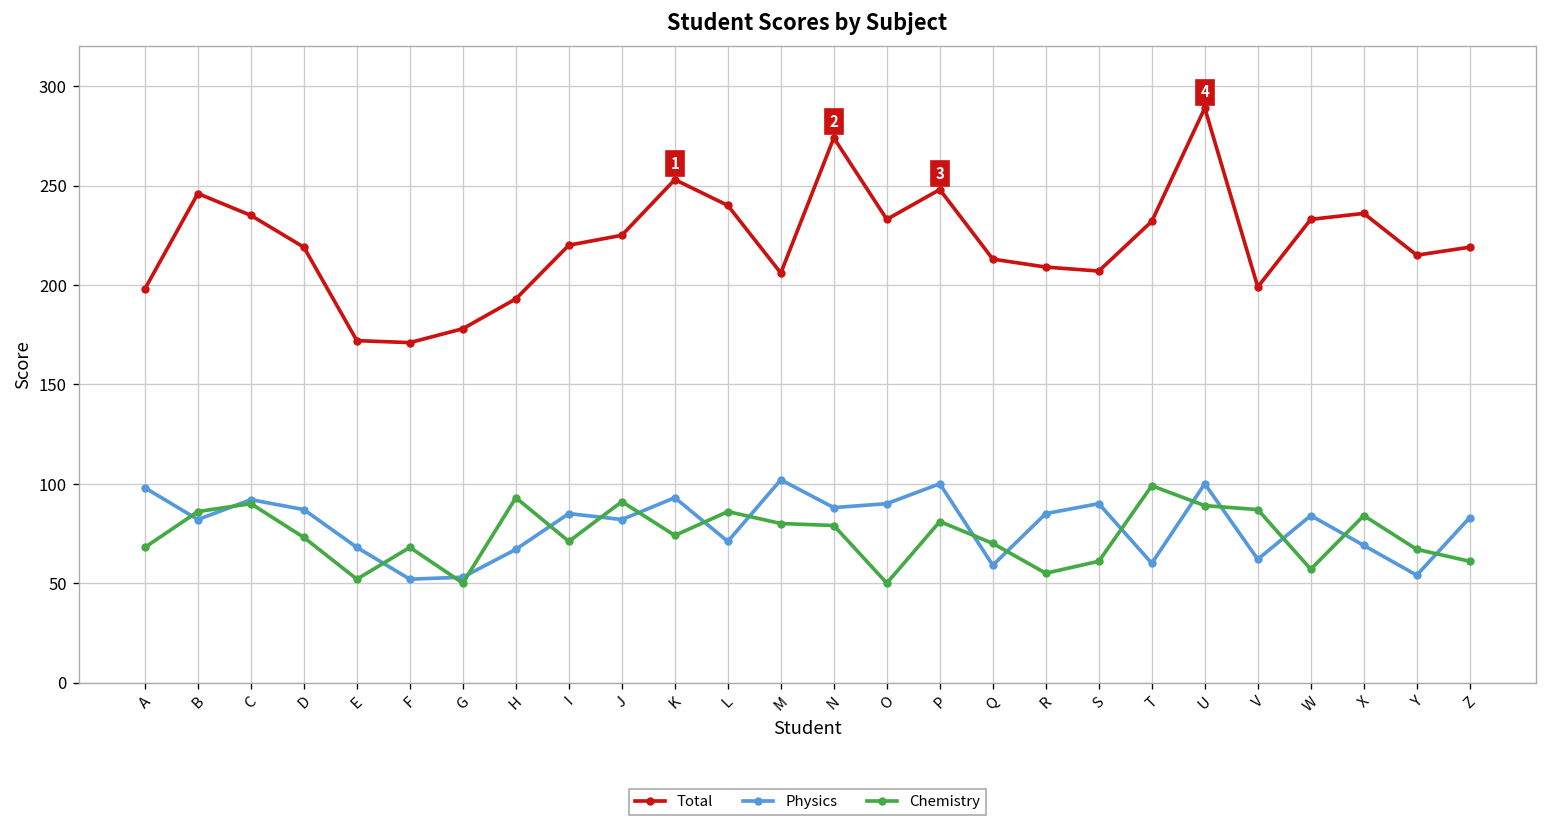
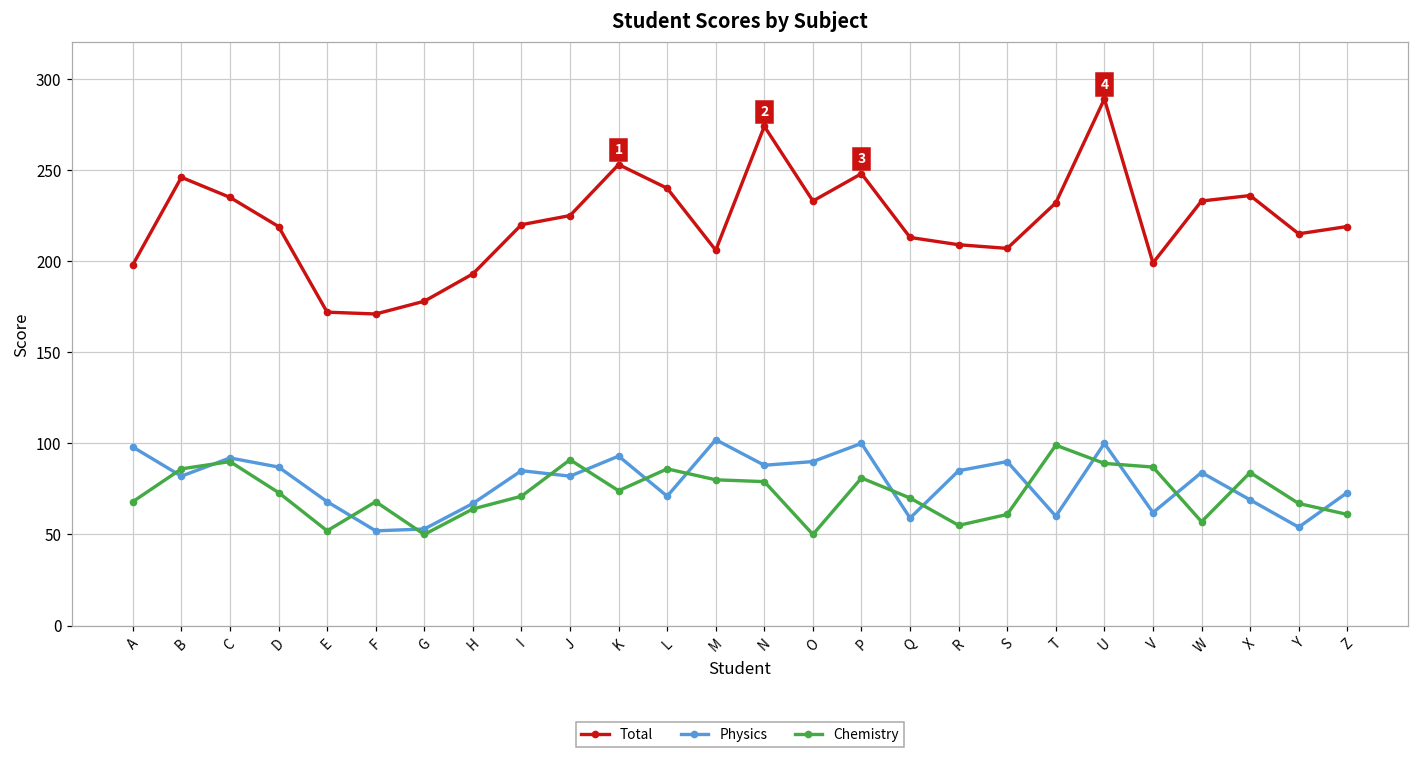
Chemistry, H: 93 -> 64
Physics, Z: 83 -> 73
